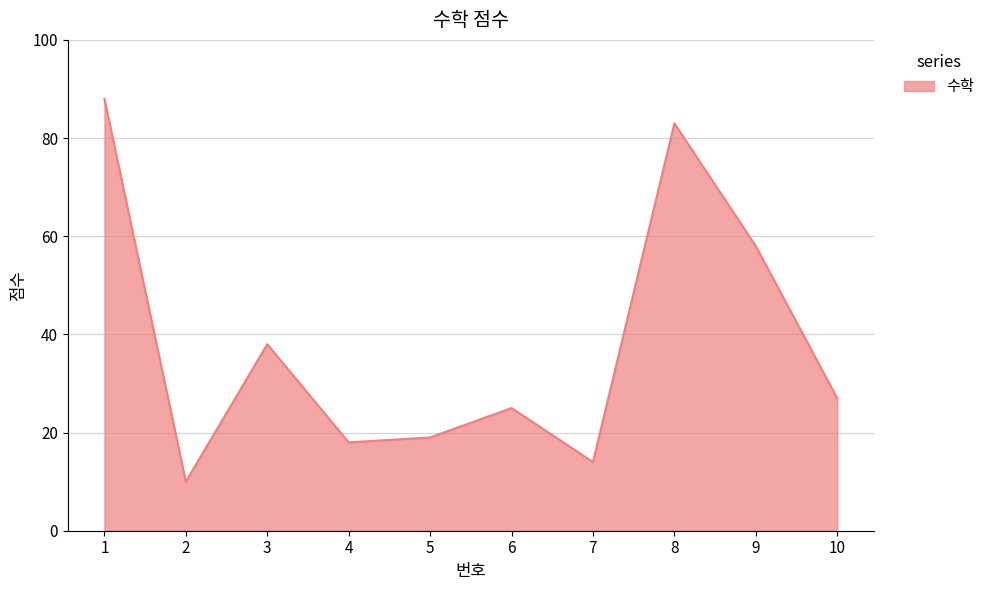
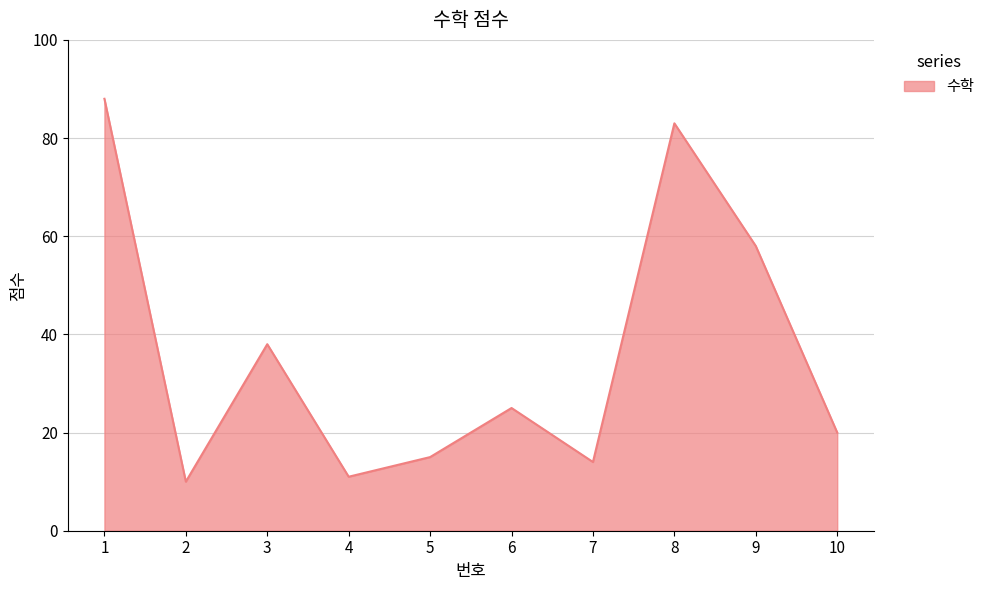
4: 18 -> 11
5: 19 -> 15
10: 27 -> 20
